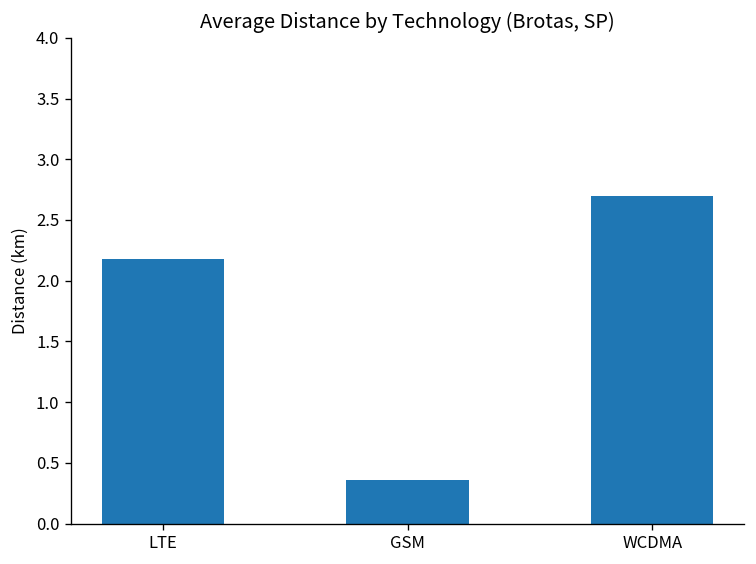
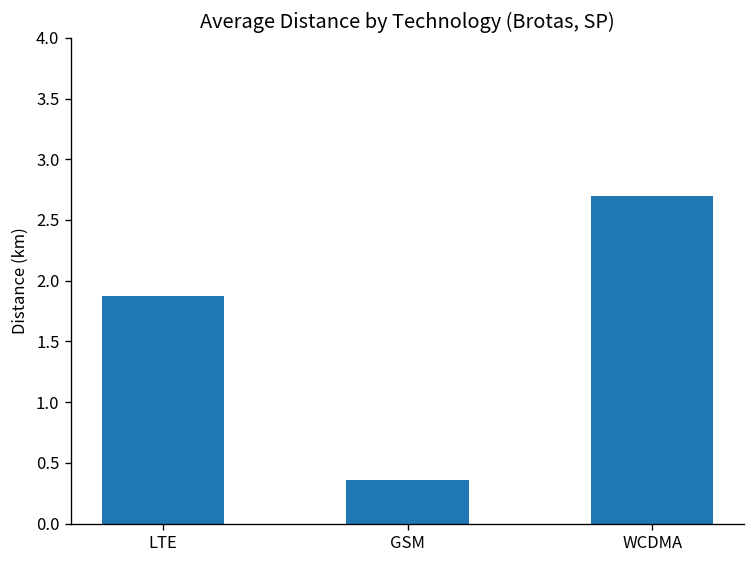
LTE: 2.17 -> 1.87
